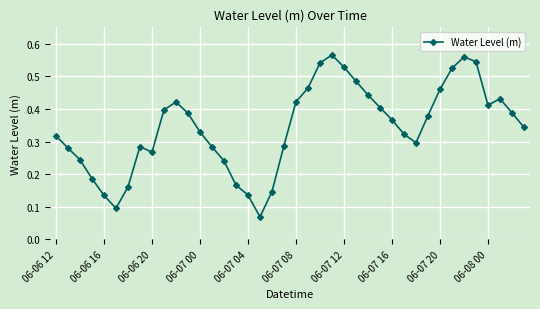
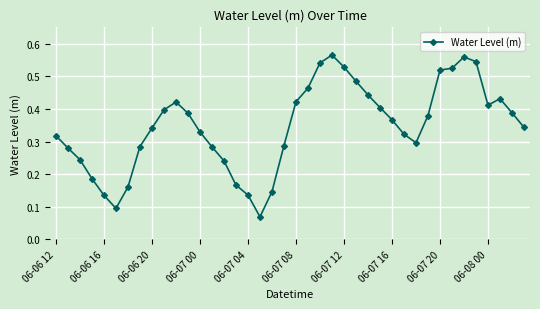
06-06 20: 0.27 -> 0.34
06-07 20: 0.46 -> 0.52
